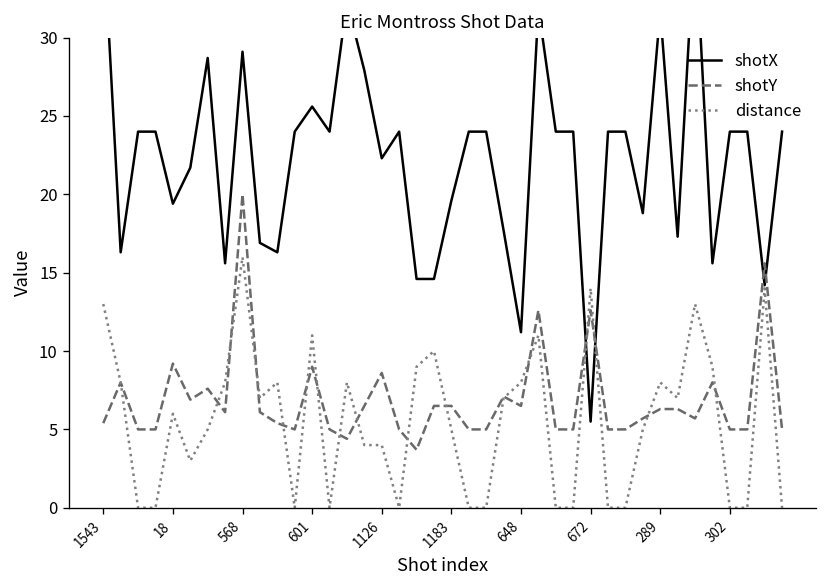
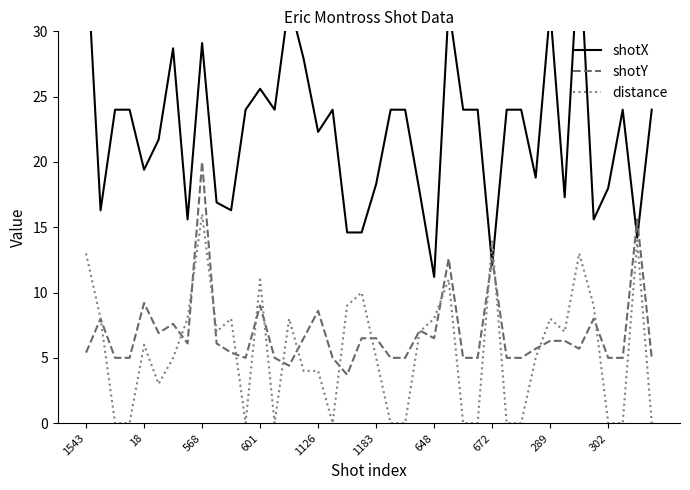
shotX, 1183: 19.6 -> 18.3
shotX, 672: 5.5 -> 12.1
shotX, 302: 24 -> 18
